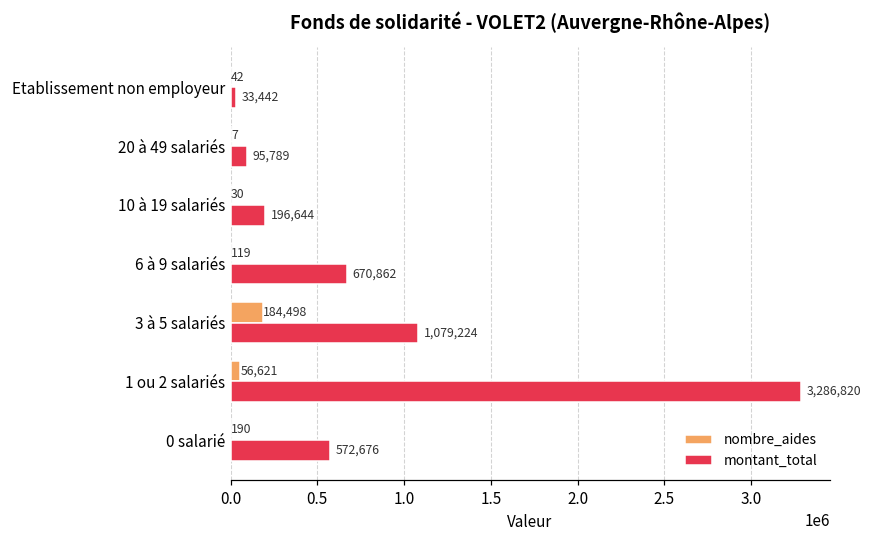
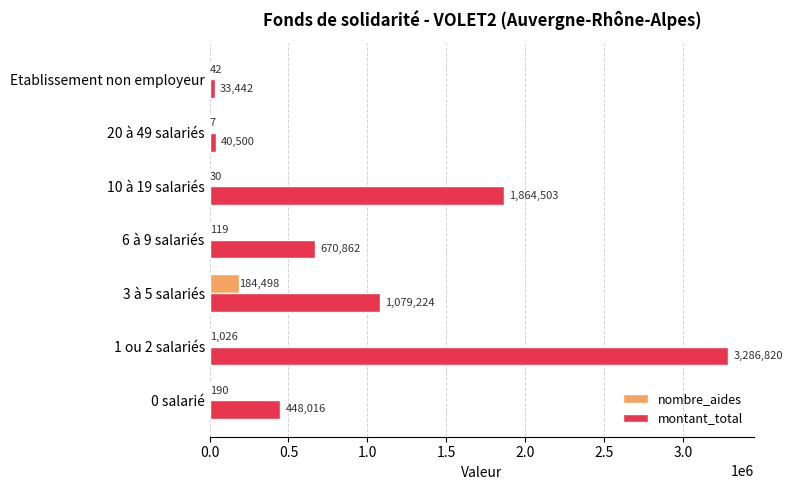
montant_total, 20 à 49 salariés: 95,789 -> 40,500
montant_total, 10 à 19 salariés: 196,644 -> 1,864,503
nombre_aides, 1 ou 2 salariés: 56,621 -> 1,026
montant_total, 0 salarié: 572,676 -> 448,016
